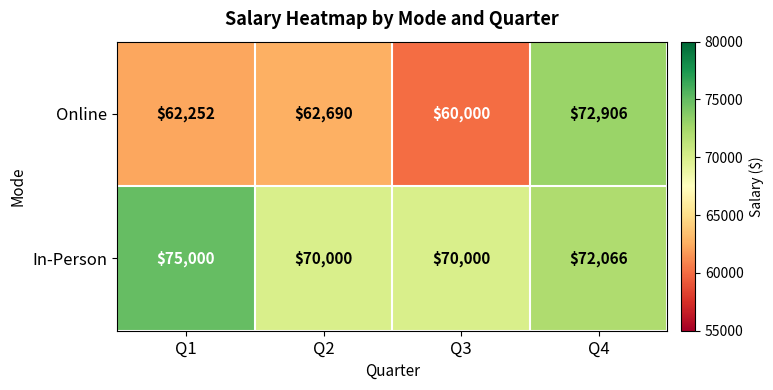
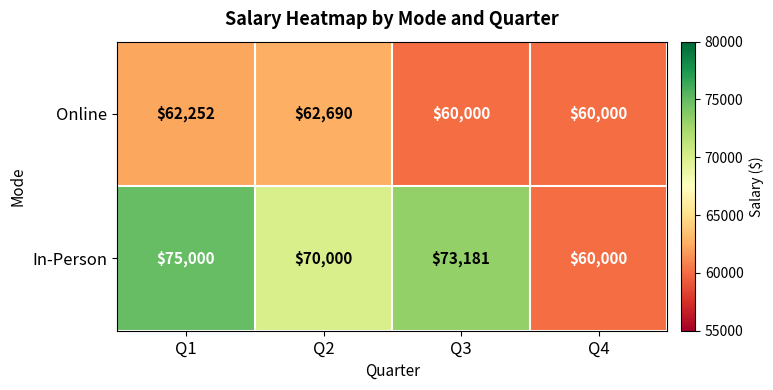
Online, Q4: $72,906 -> $60,000
In-Person, Q3: $70,000 -> $73,181
In-Person, Q4: $72,066 -> $60,000
